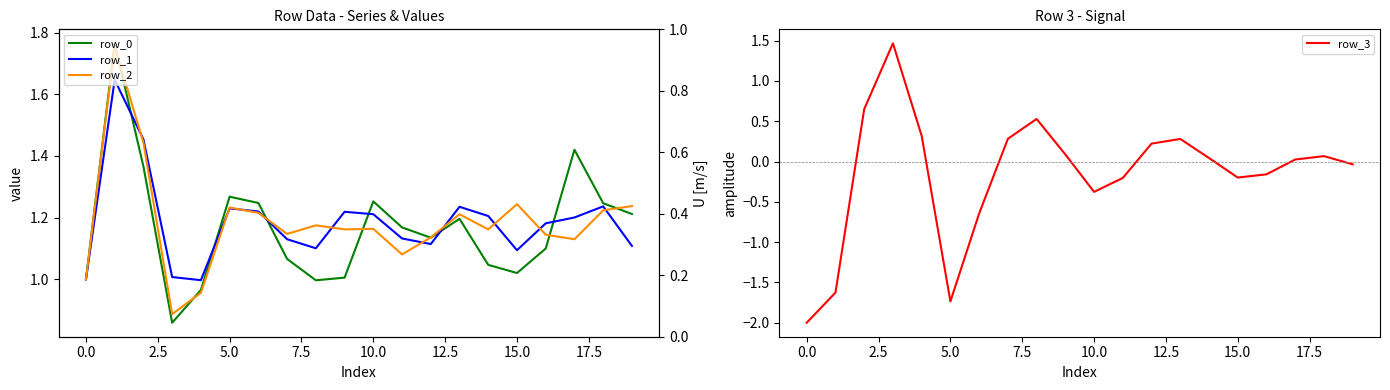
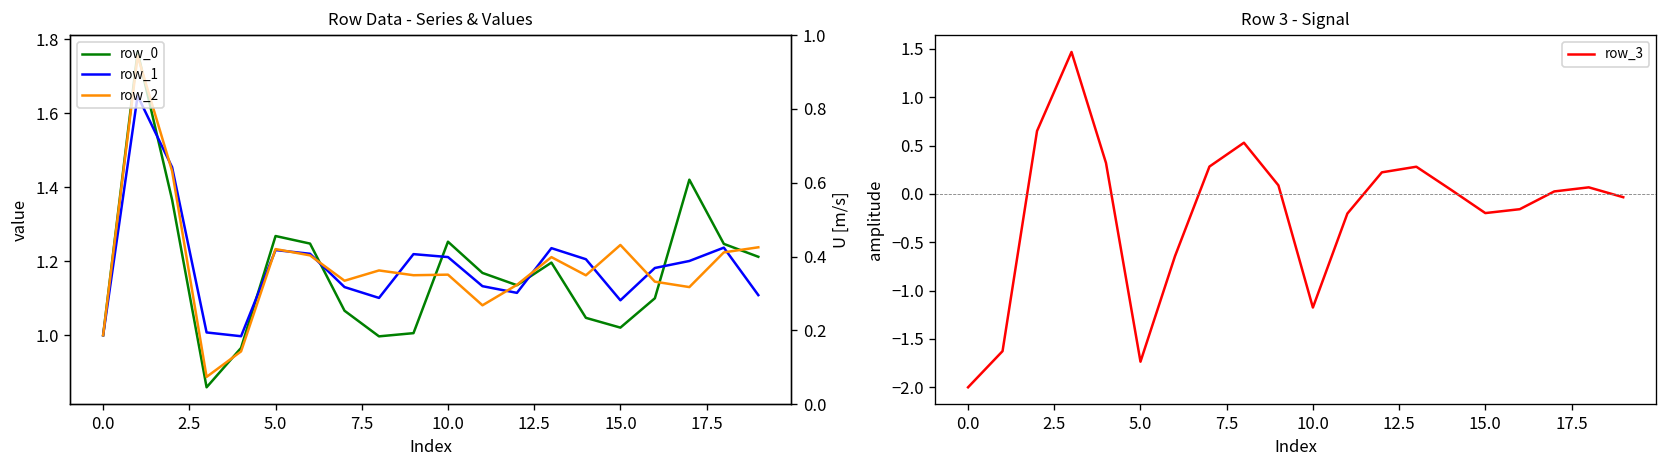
Row 3 - Signal, 10.0: -0.4 -> -1.2
